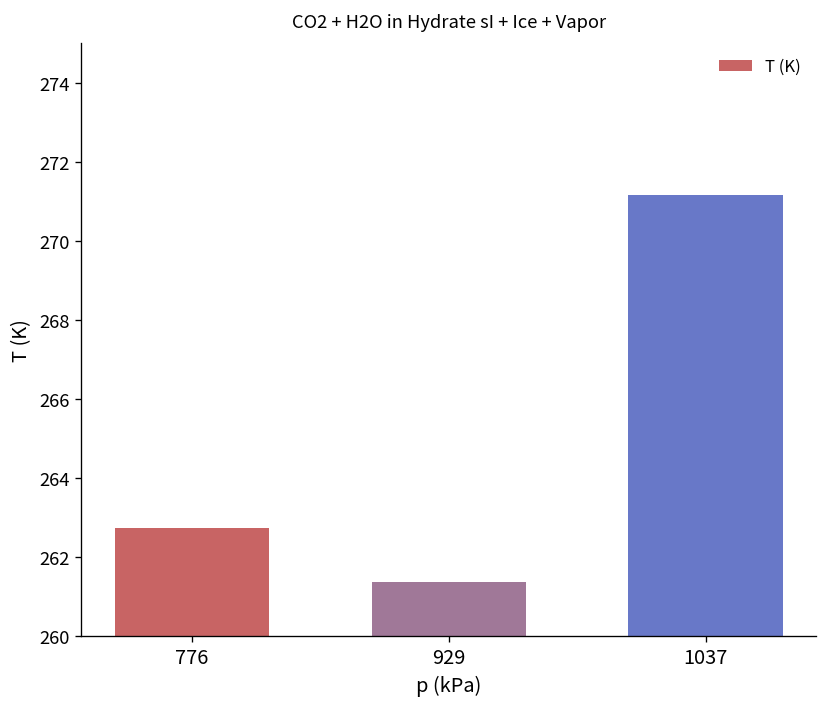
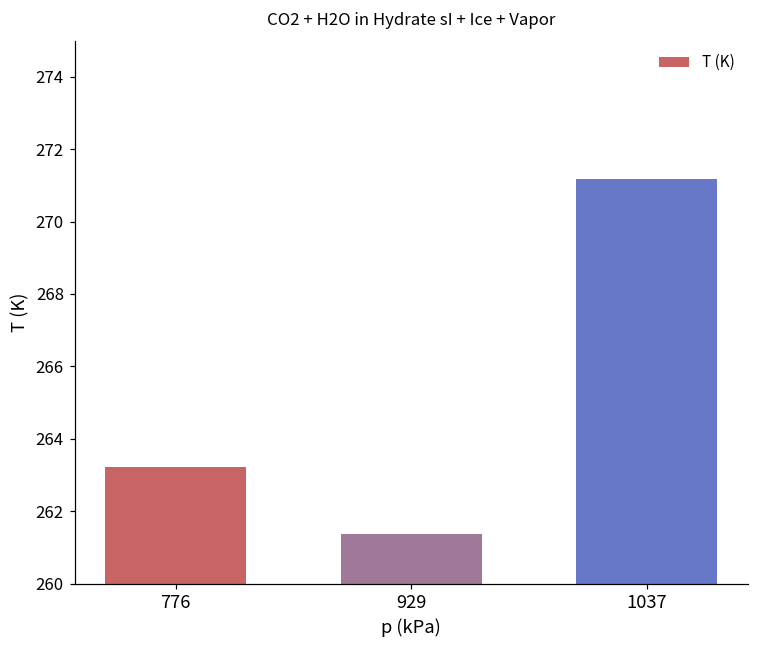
776: 262.7 -> 263.2
